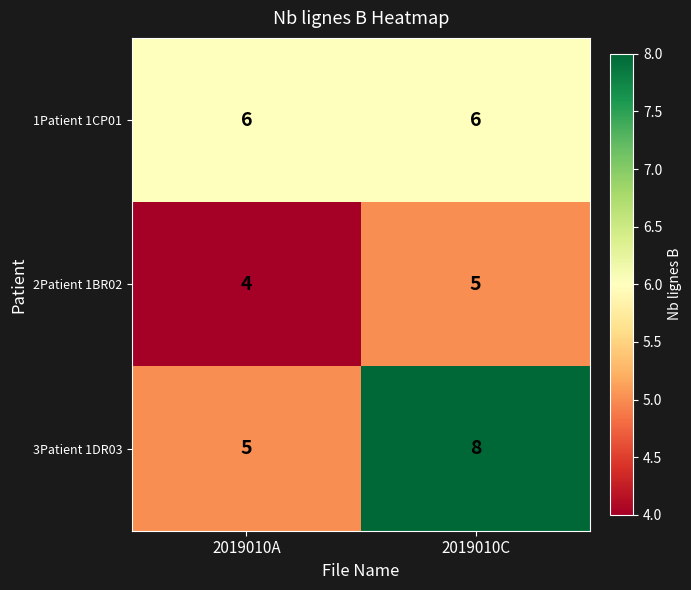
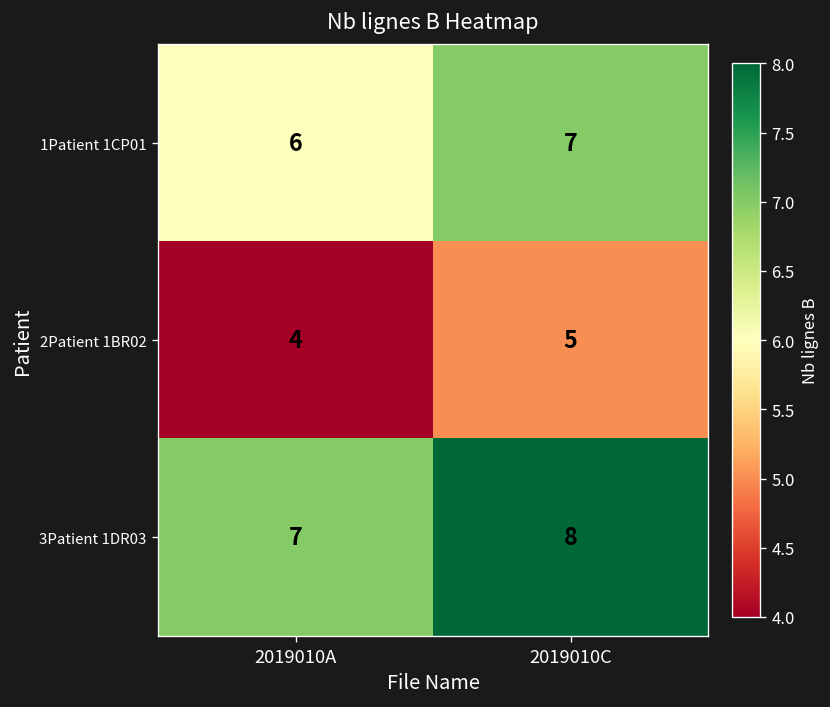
1Patient 1CP01, 2019010C: 6 -> 7
3Patient 1DR03, 2019010A: 5 -> 7
